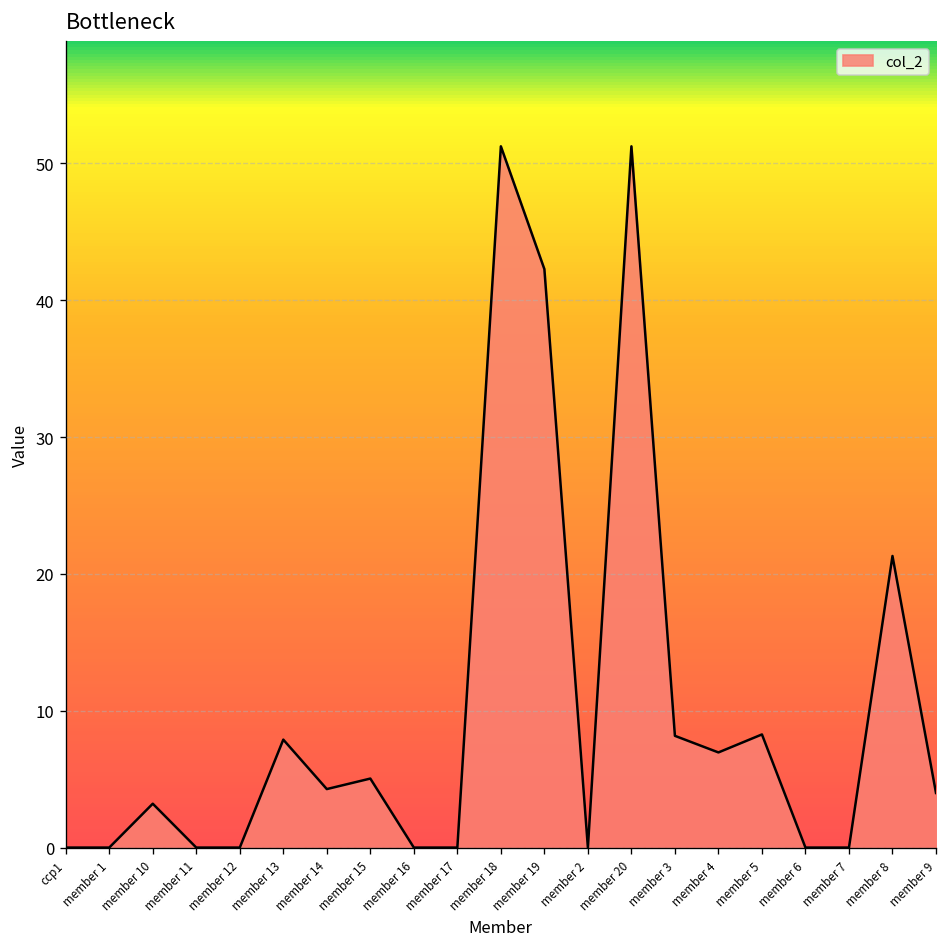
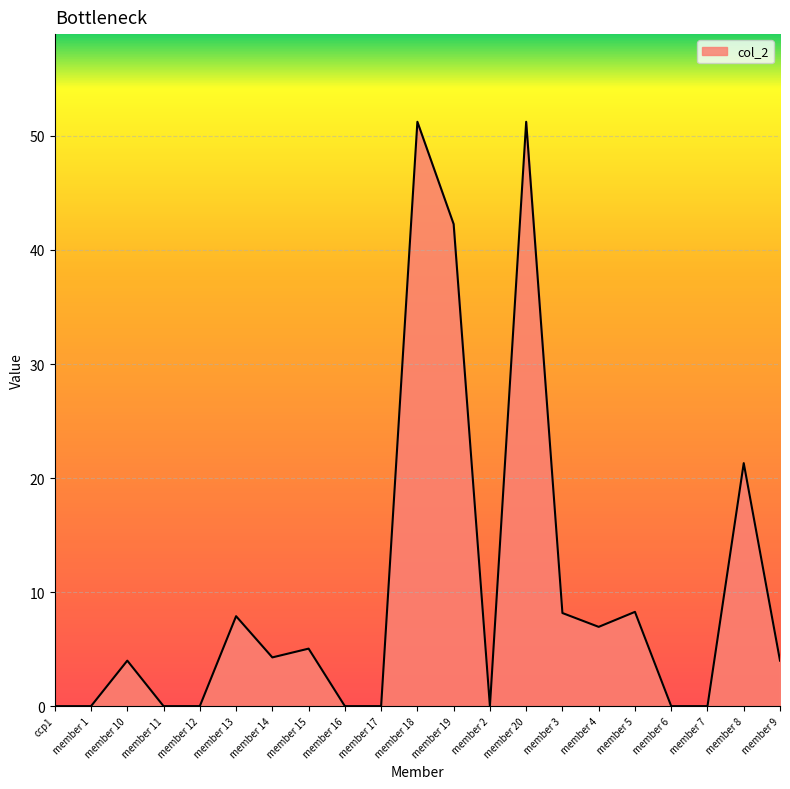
member 10: 3.2 -> 4.0
